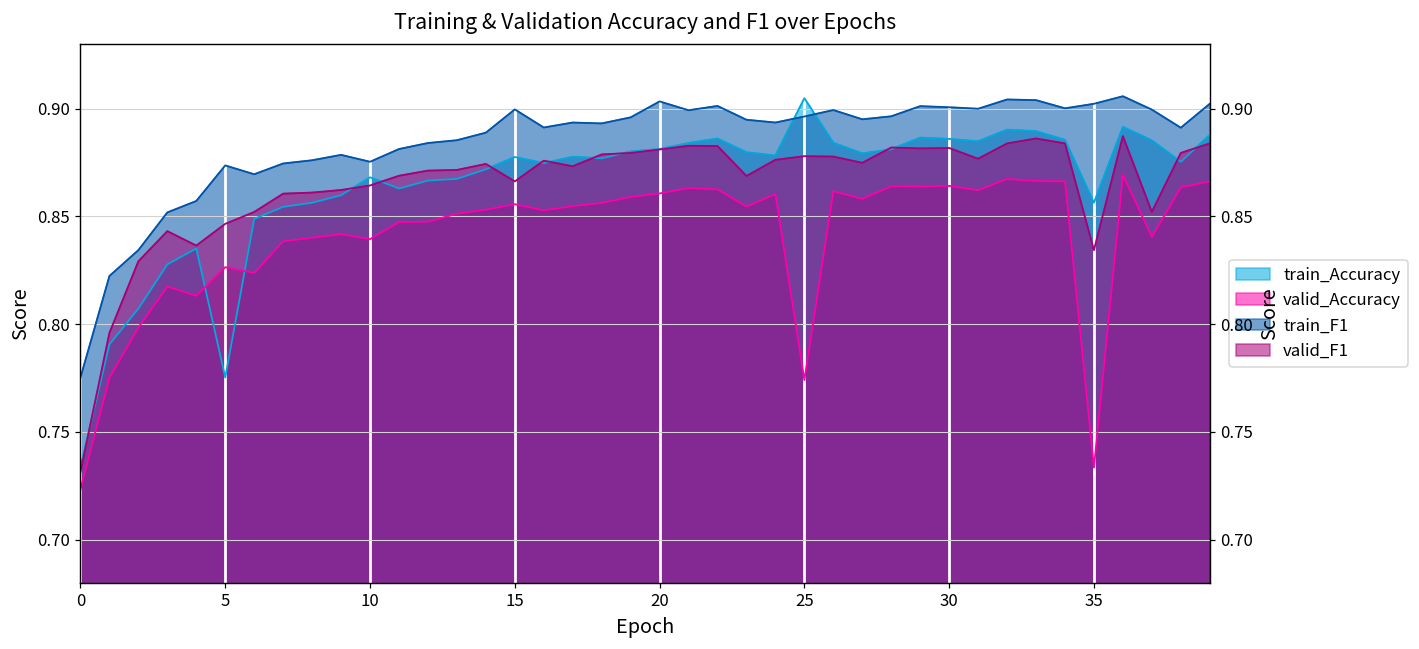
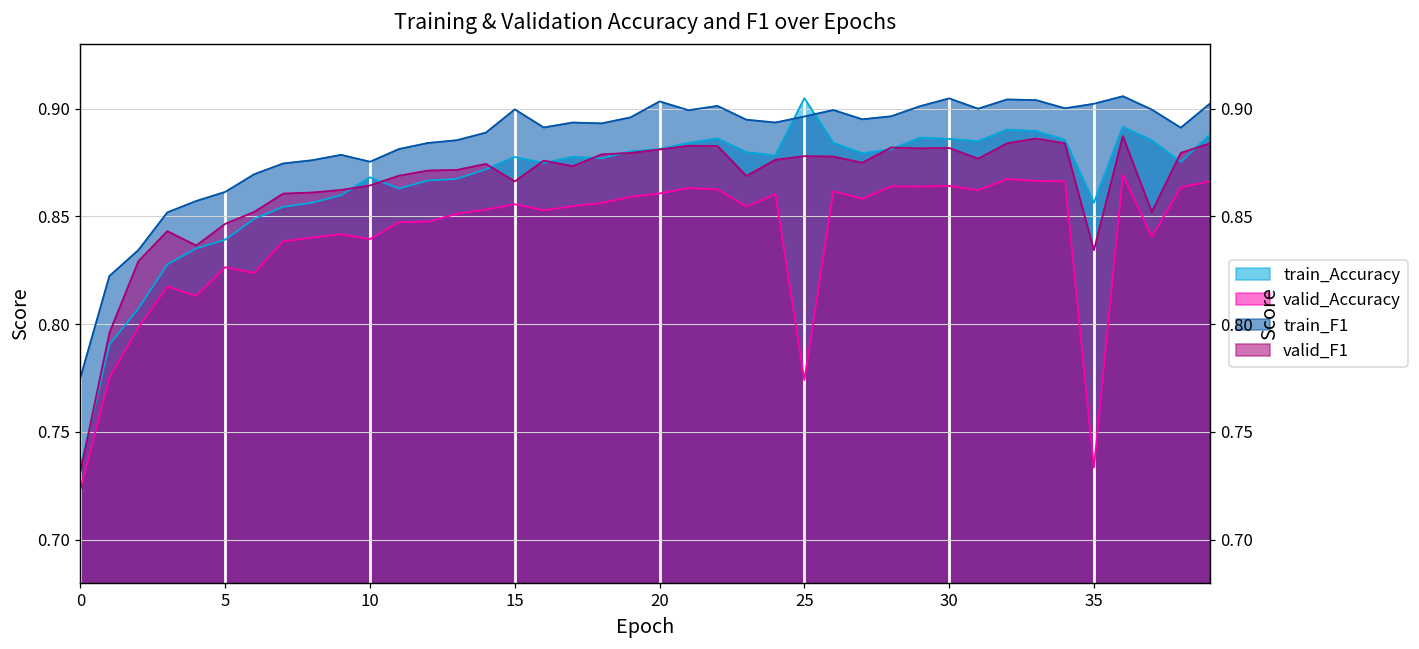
train_Accuracy, 5: 0.775 -> 0.839
train_F1, 5: 0.874 -> 0.861
train_F1, 30: 0.901 -> 0.905
